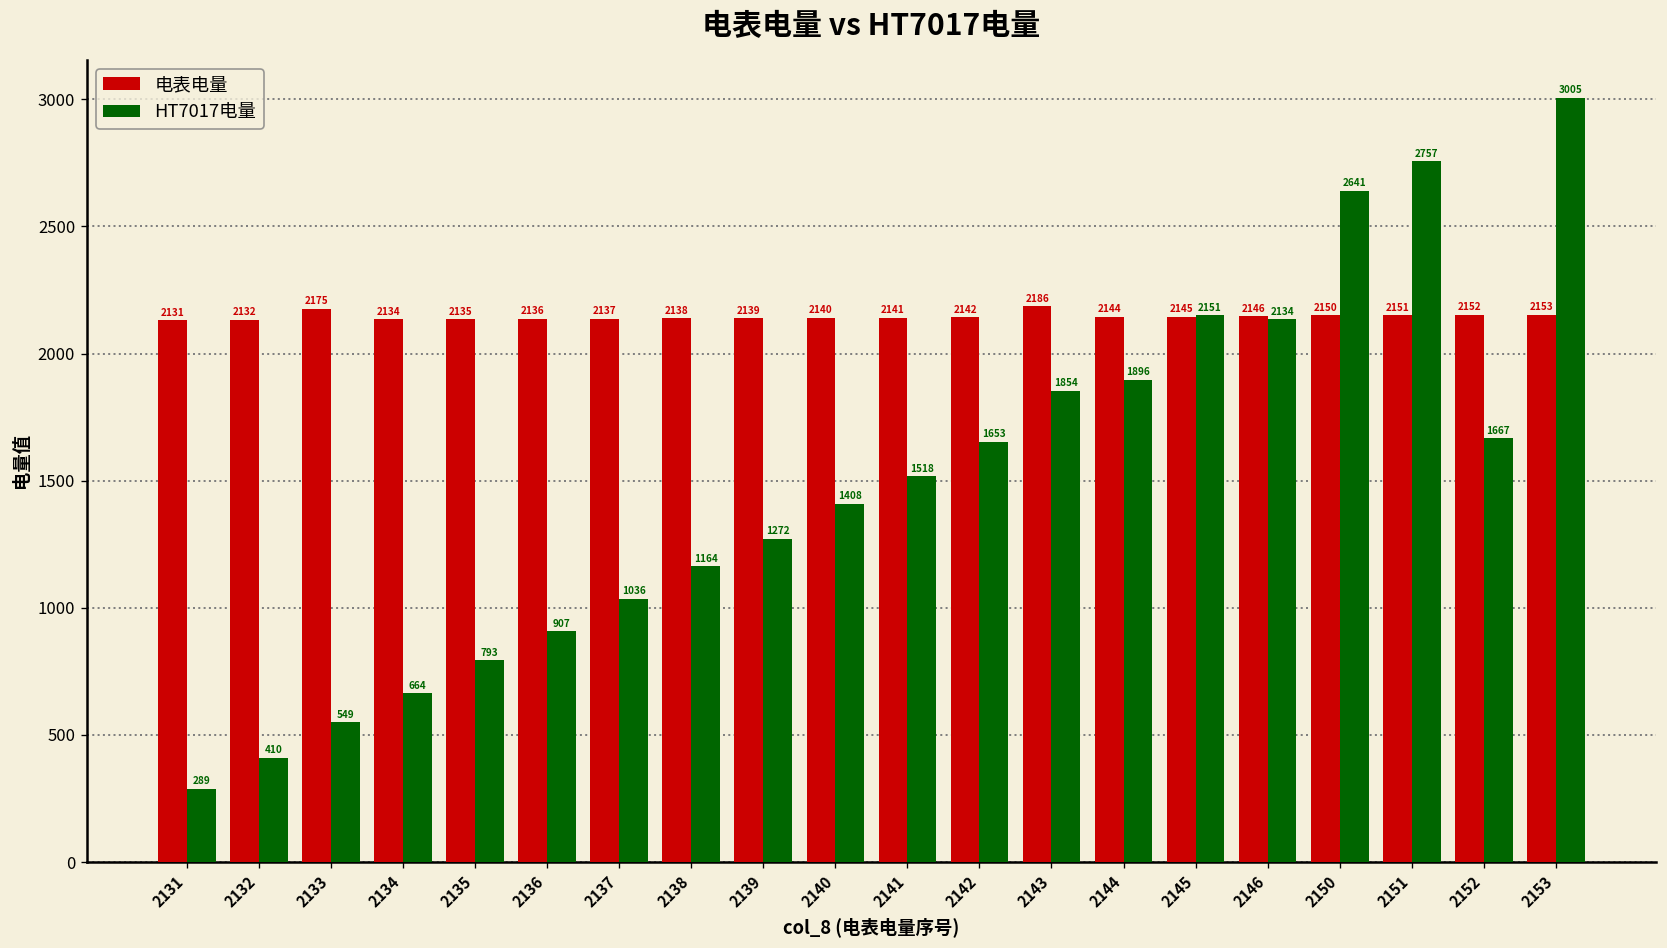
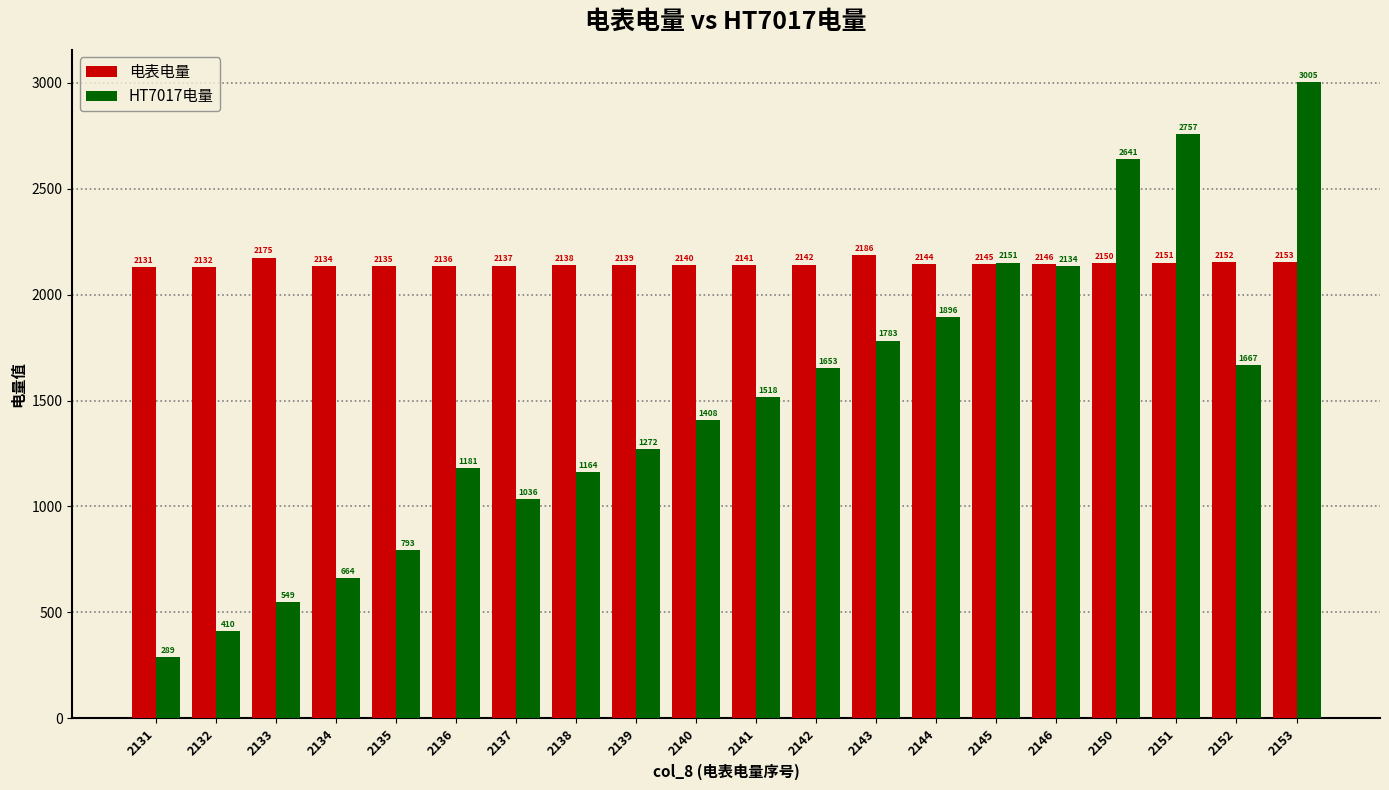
HT7017电量, 2136: 907 -> 1181
HT7017电量, 2143: 1854 -> 1783
